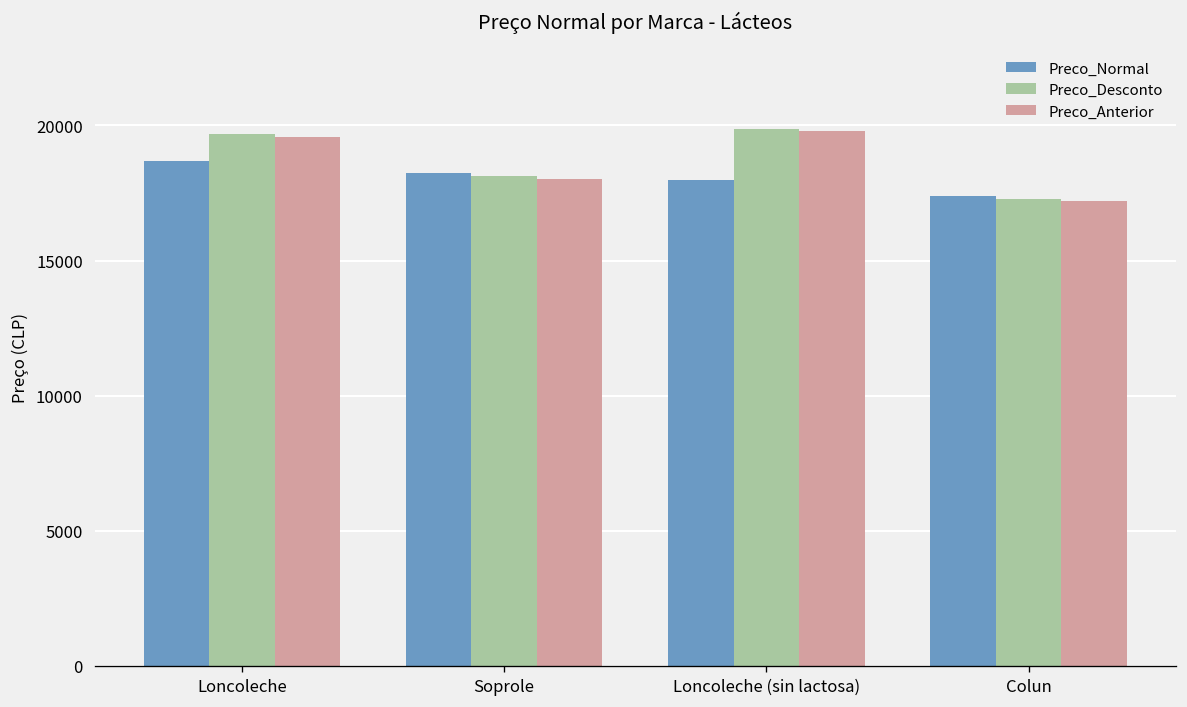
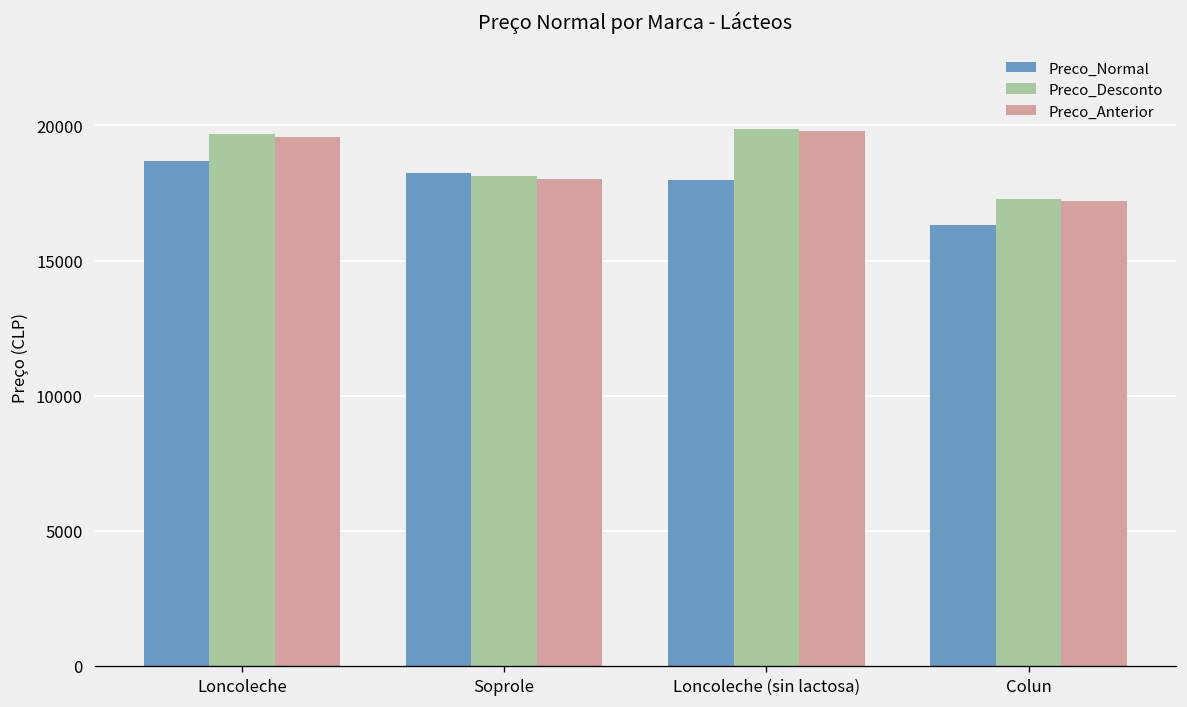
Preco_Normal, Colun: 17400 -> 16300
